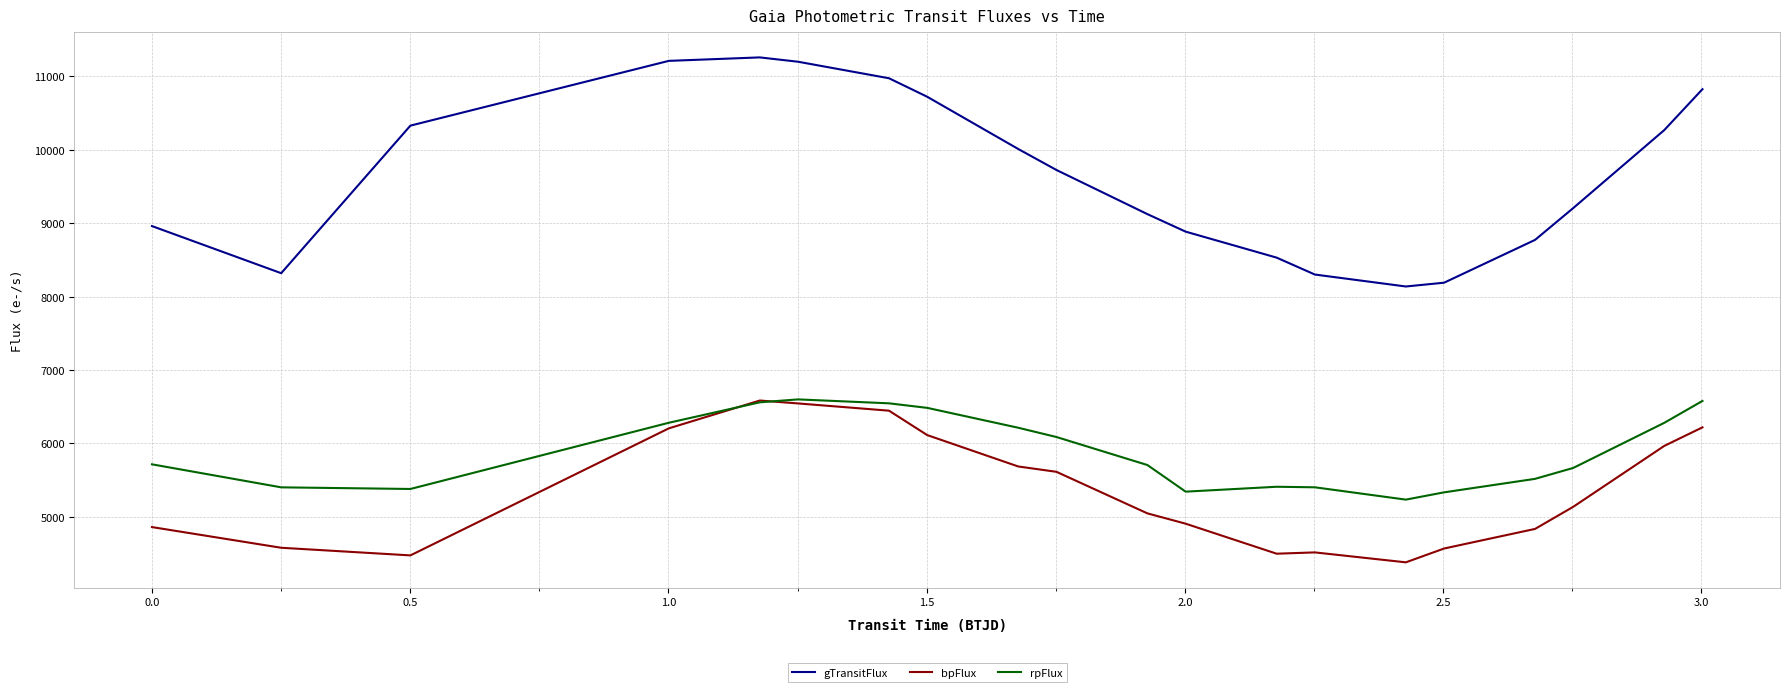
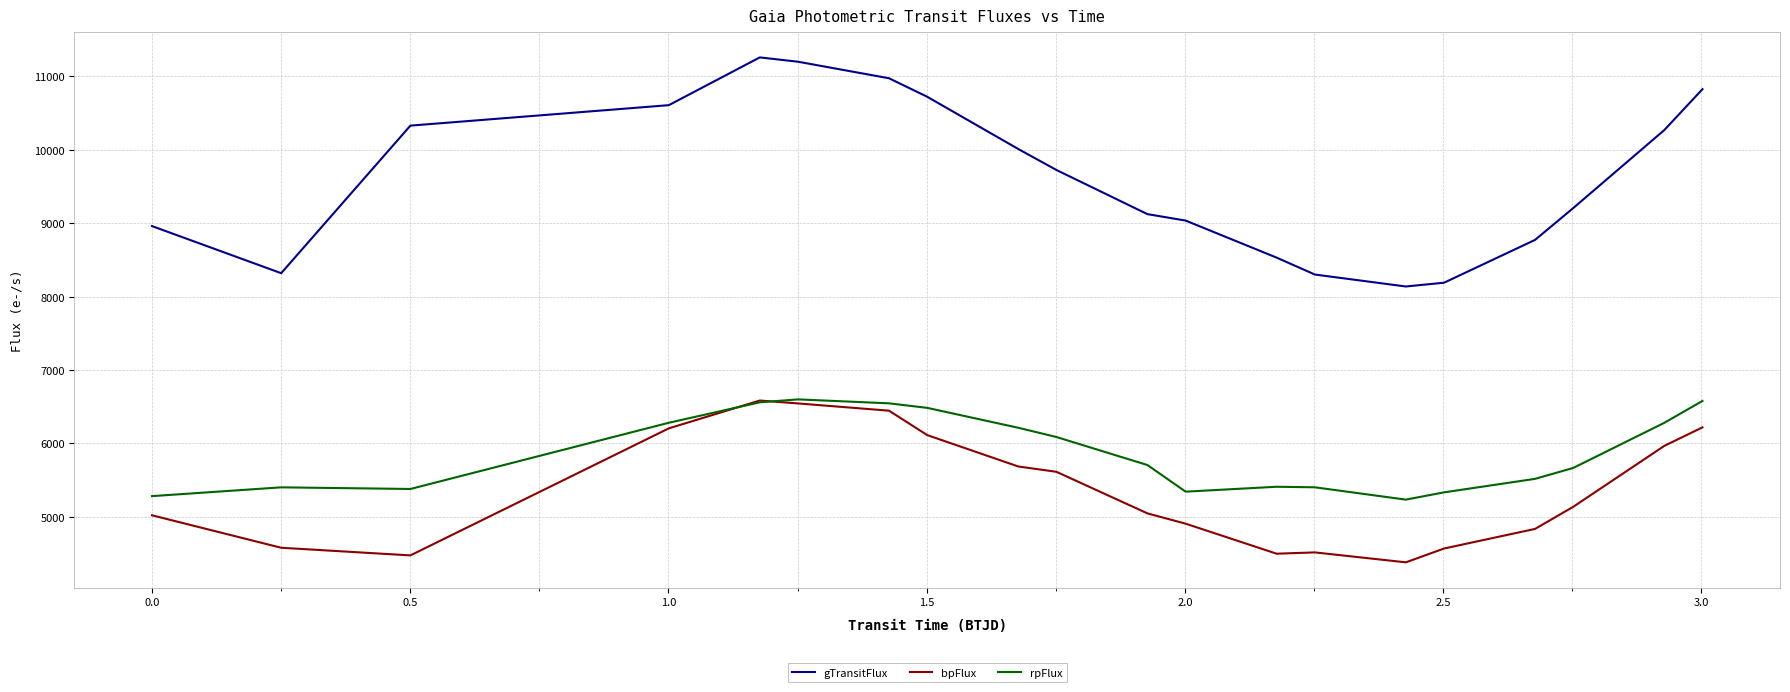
bpFlux, 0.0: 4900 -> 5000
rpFlux, 0.0: 5700 -> 5300
gTransitFlux, 1.0: 11200 -> 10600
gTransitFlux, 2.0: 8900 -> 9000
